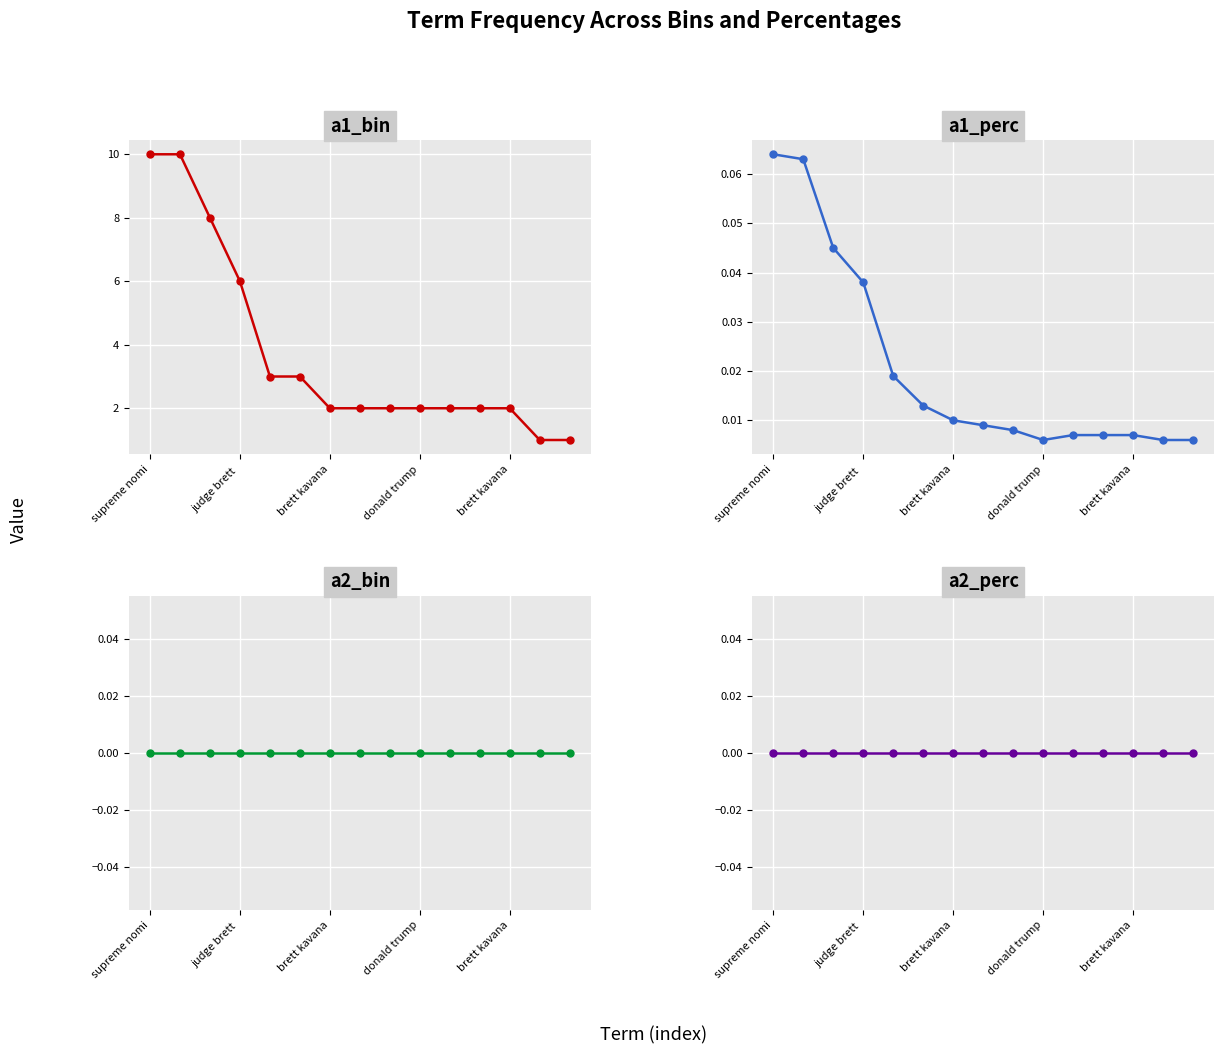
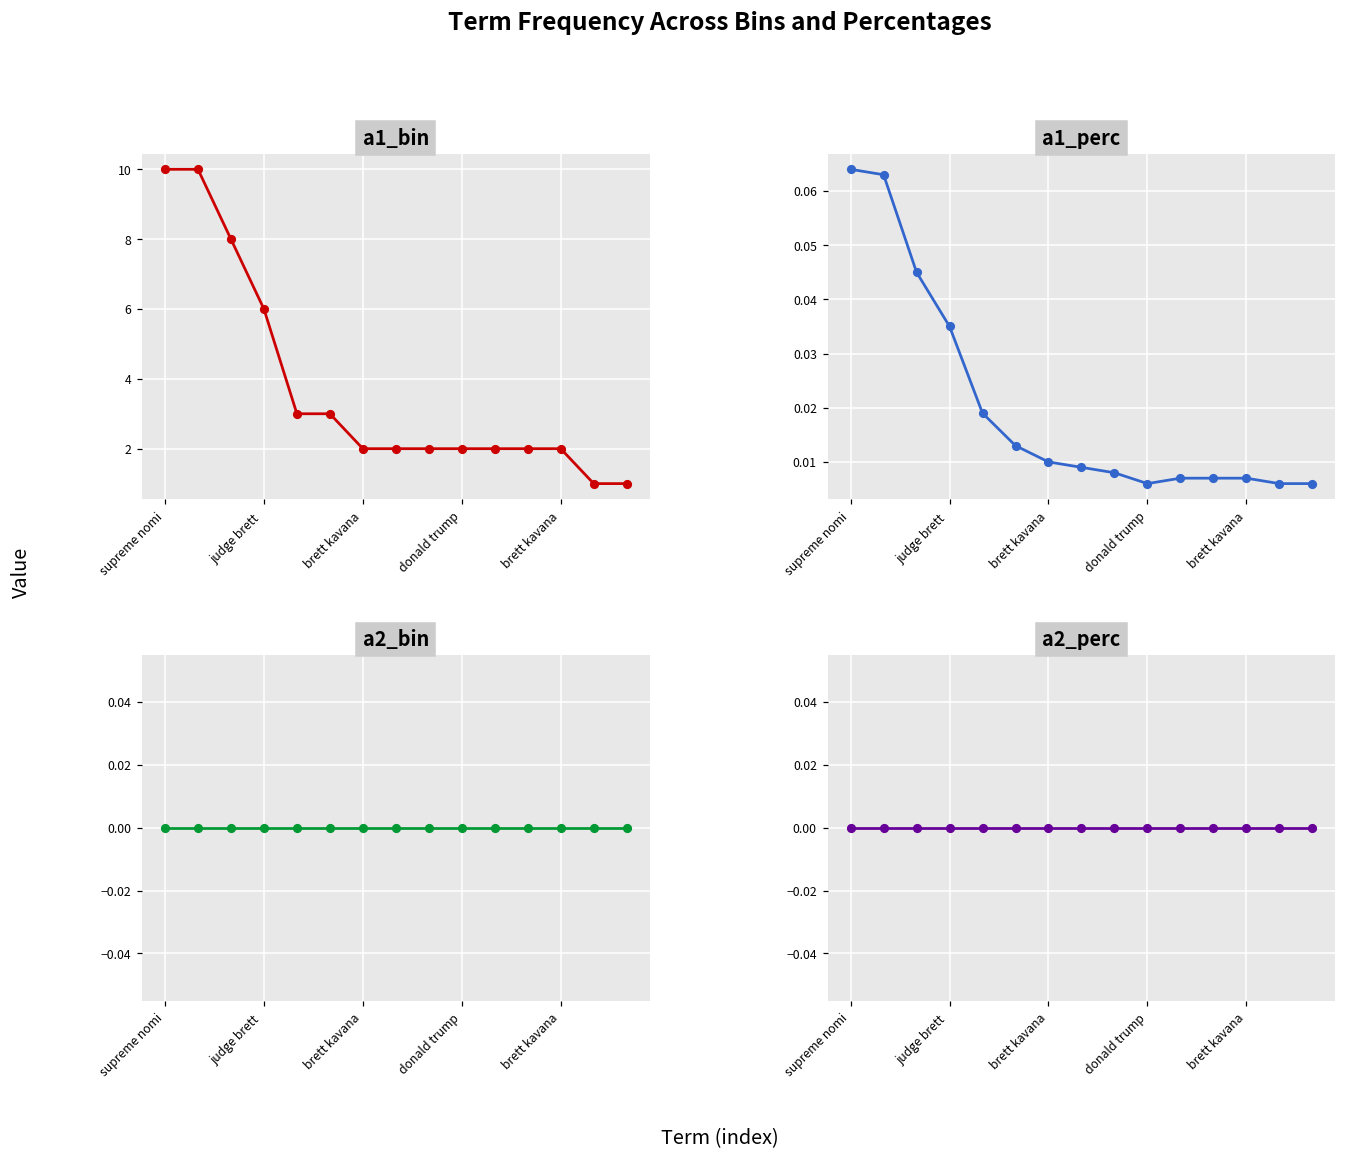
a1_perc, judge brett: 0.038 -> 0.035
